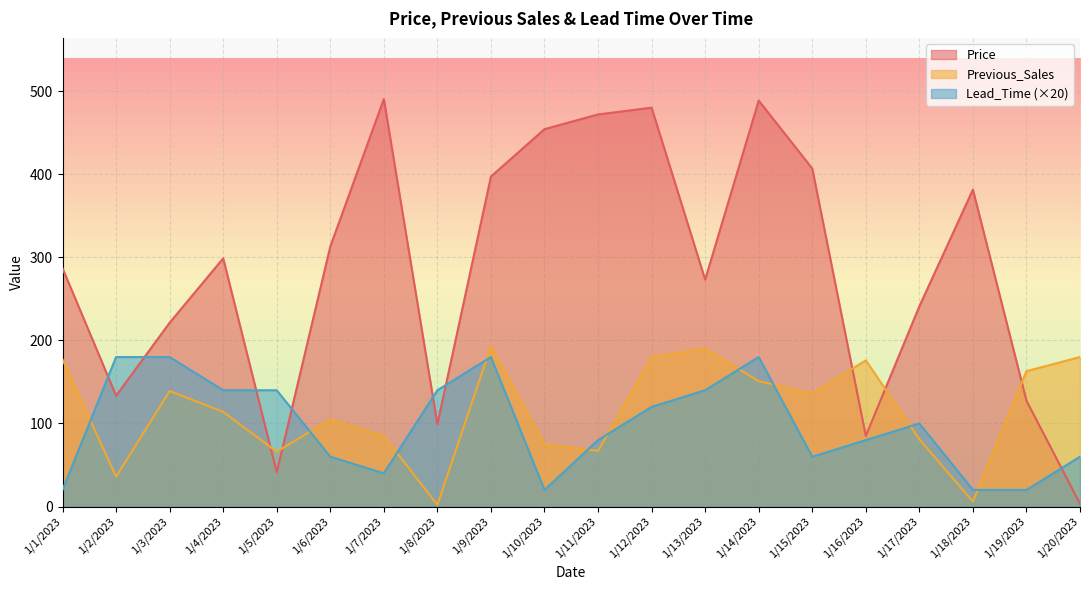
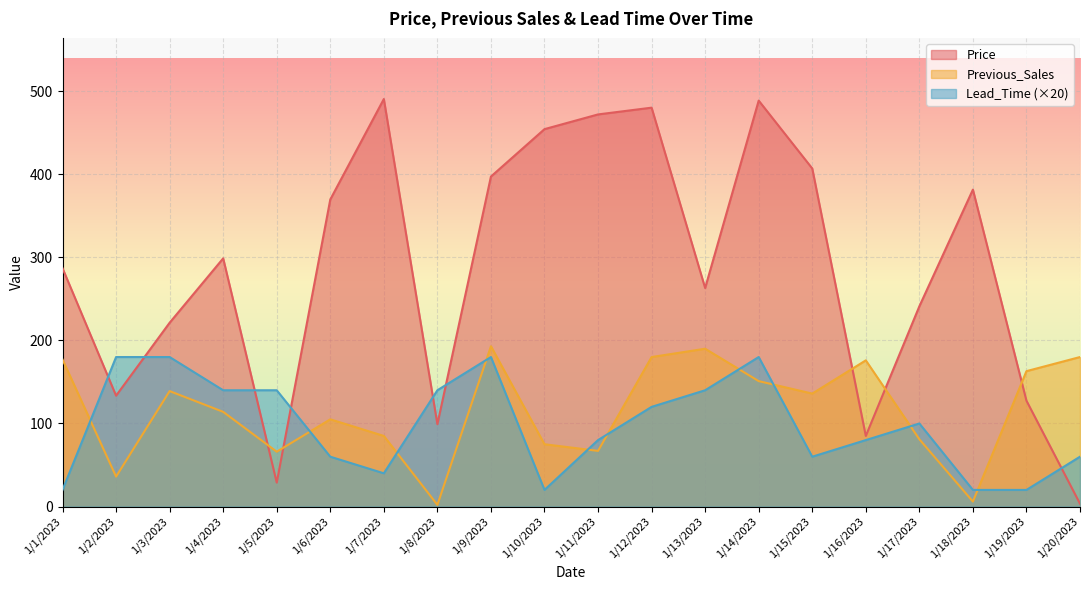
Price, 1/5/2023: 40 -> 30
Price, 1/6/2023: 310 -> 370
Price, 1/13/2023: 270 -> 260
